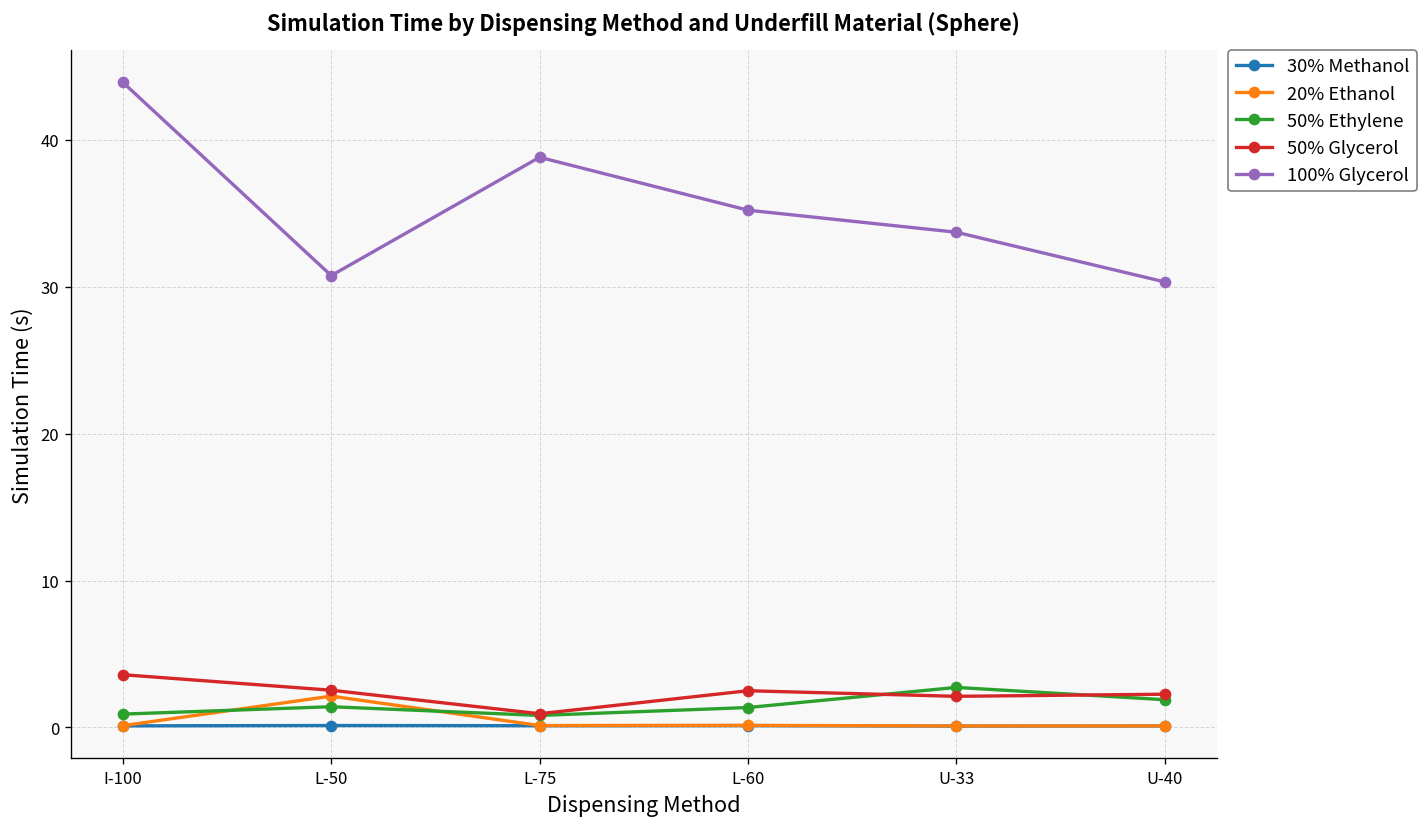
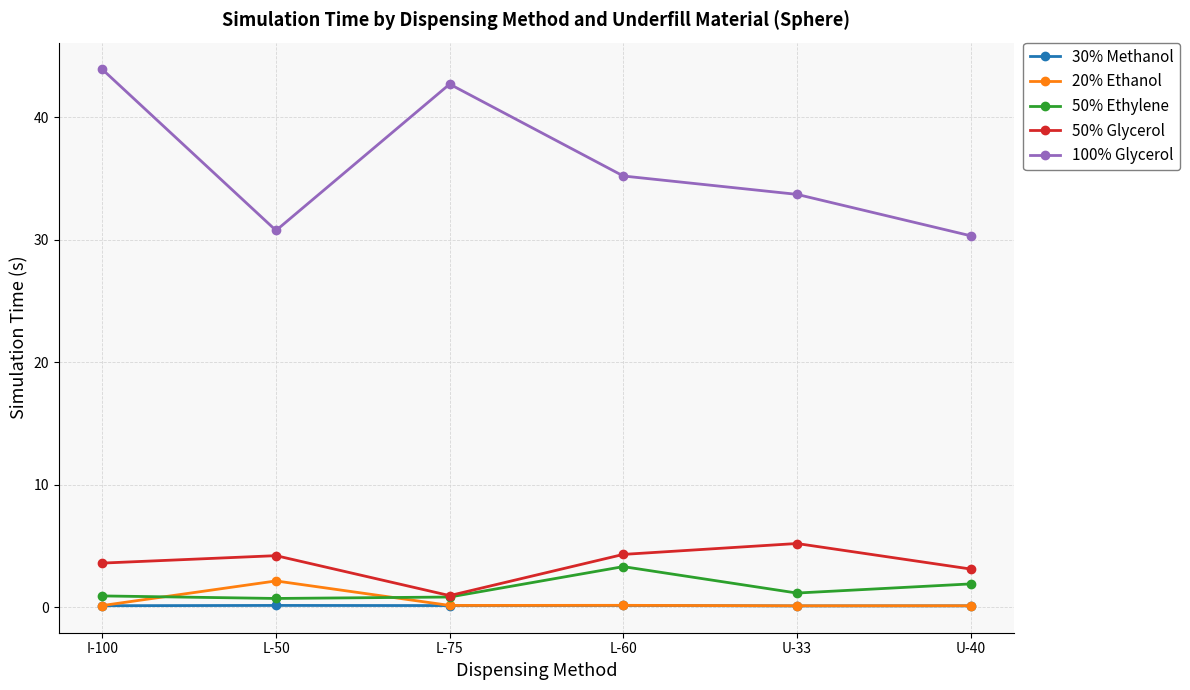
50% Ethylene, L-50: 1.4 -> 0.7
50% Glycerol, L-50: 2.5 -> 4.2
100% Glycerol, L-75: 38.8 -> 42.7
50% Ethylene, L-60: 1.4 -> 3.3
50% Glycerol, L-60: 2.5 -> 4.3
50% Ethylene, U-33: 2.7 -> 1.1
50% Glycerol, U-33: 2.1 -> 5.2
50% Glycerol, U-40: 2.3 -> 3.1
